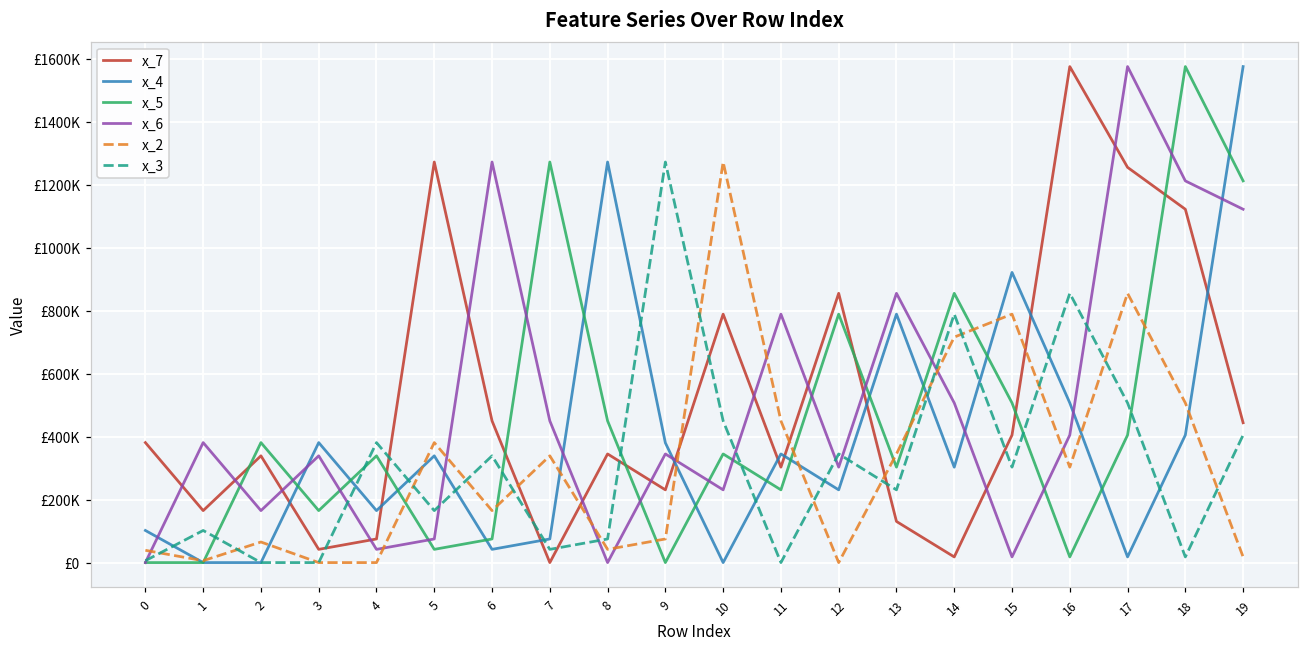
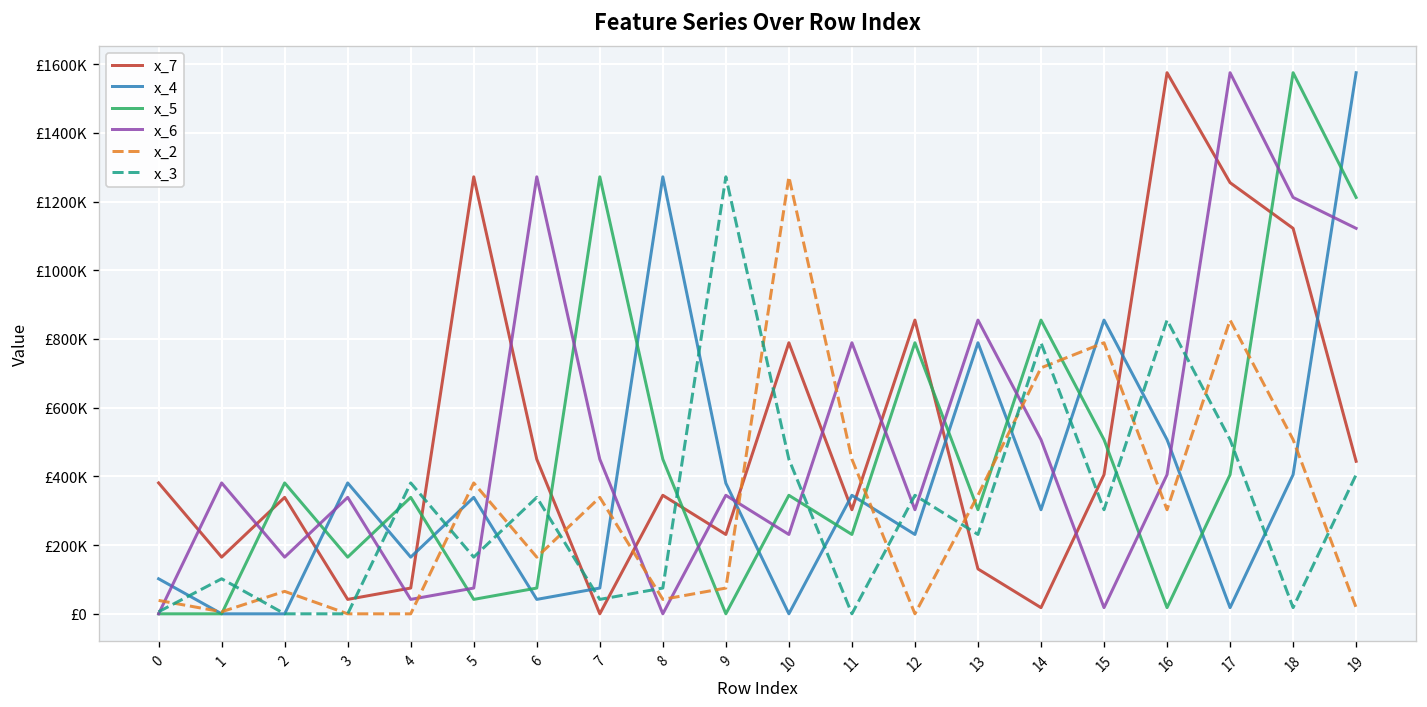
x_4, 15: £920000 -> £860000
